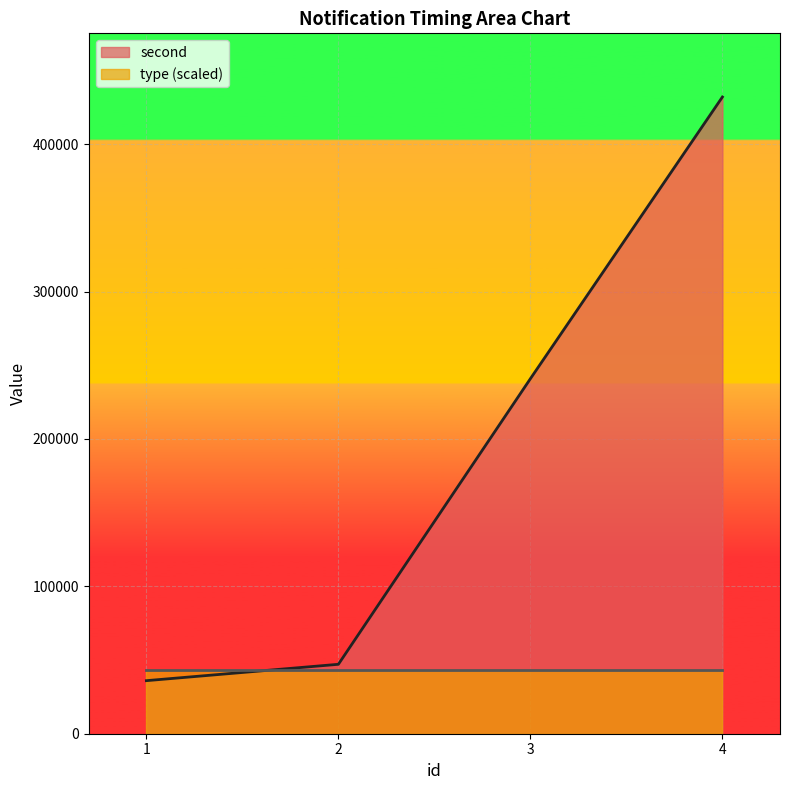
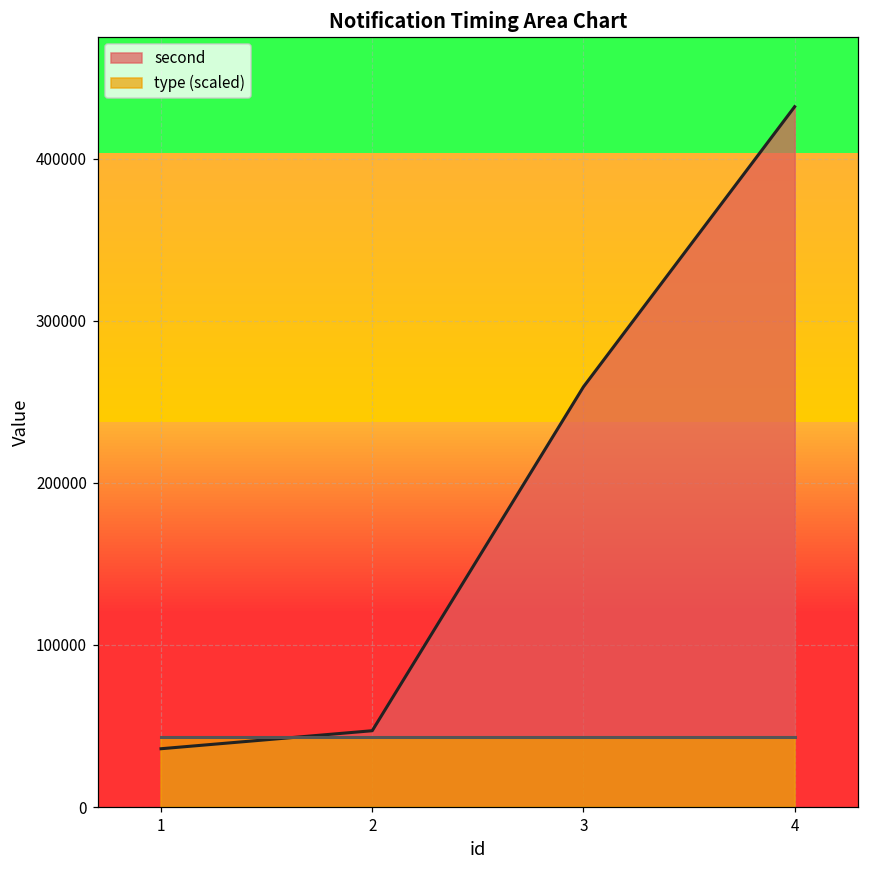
second, 3: 241000 -> 259000
